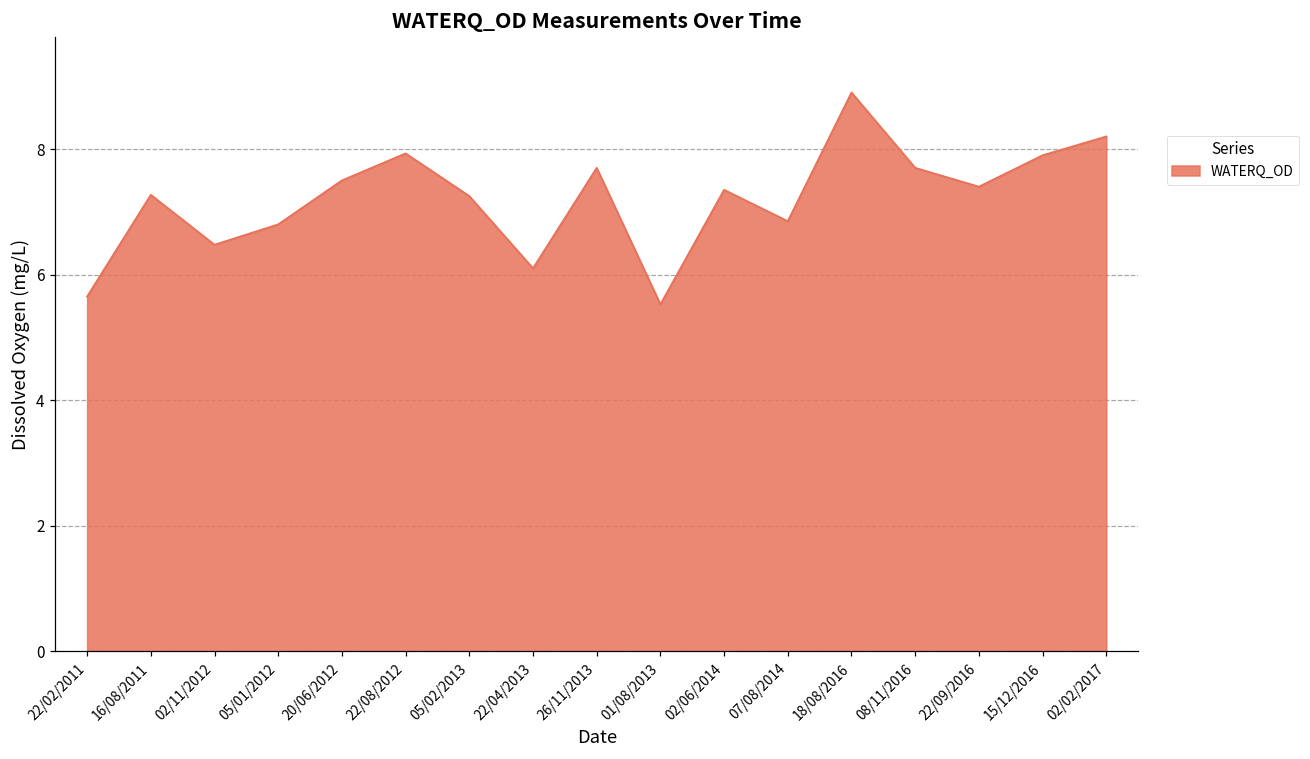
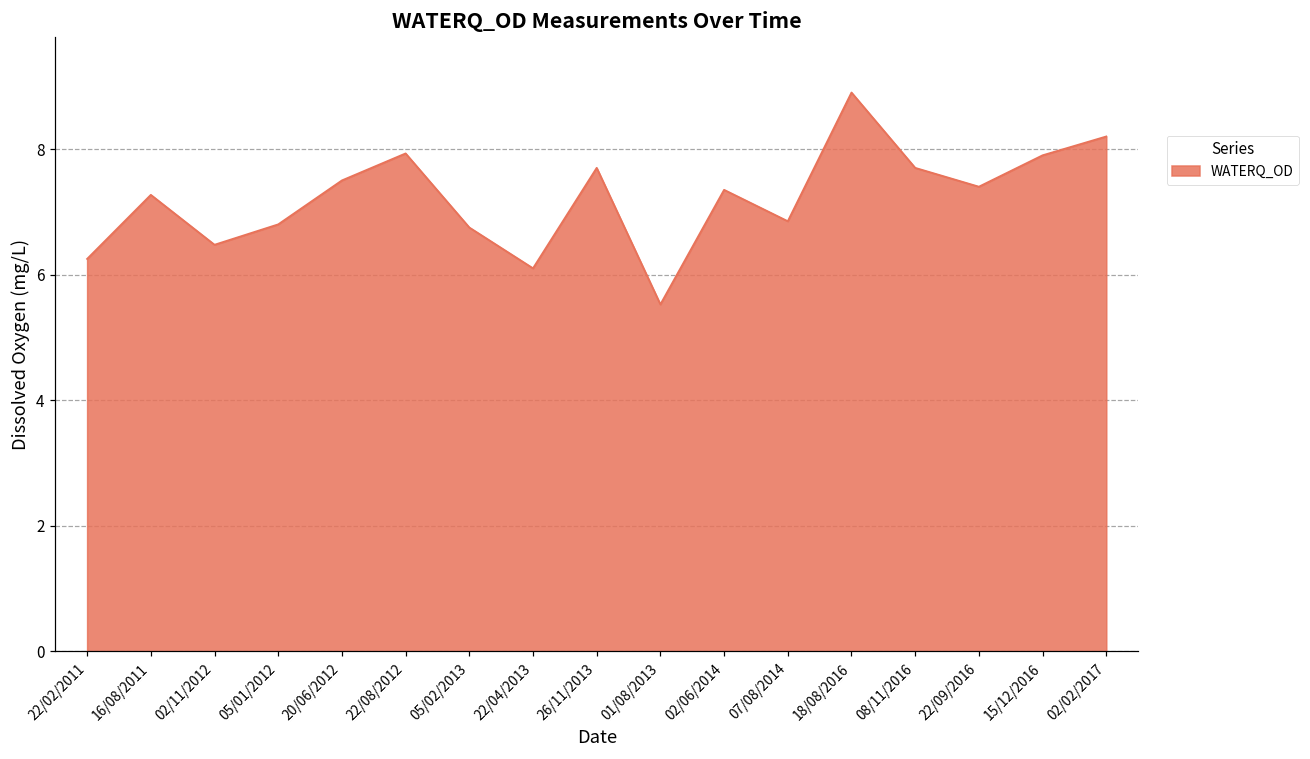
22/02/2011: 5.7 -> 6.3
05/02/2013: 7.3 -> 6.8
